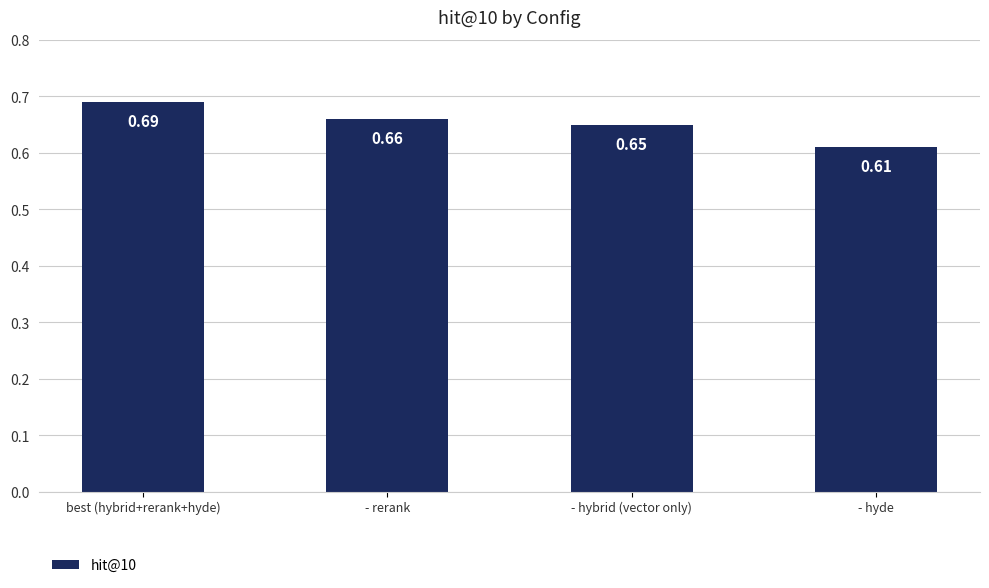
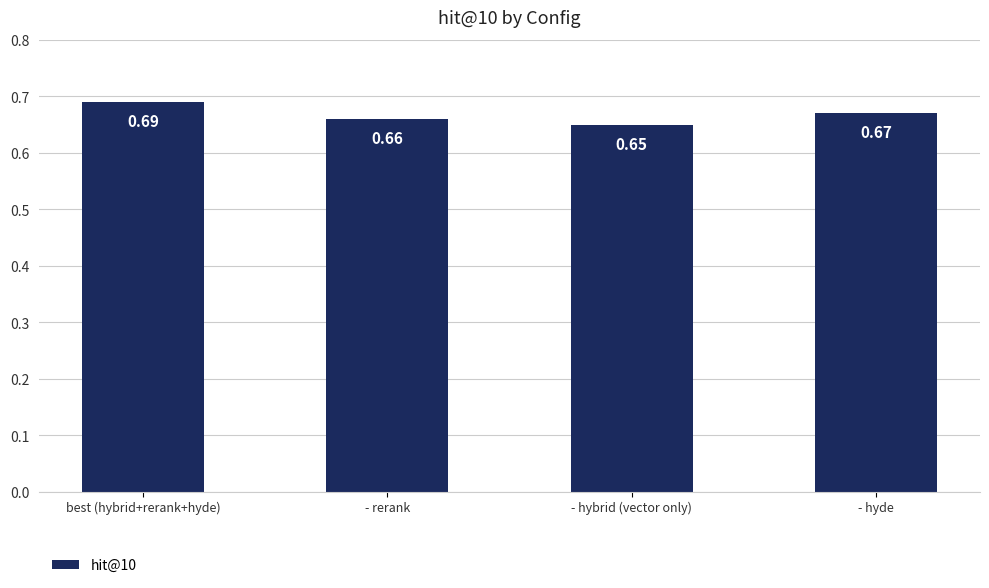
- hyde: 0.61 -> 0.67
